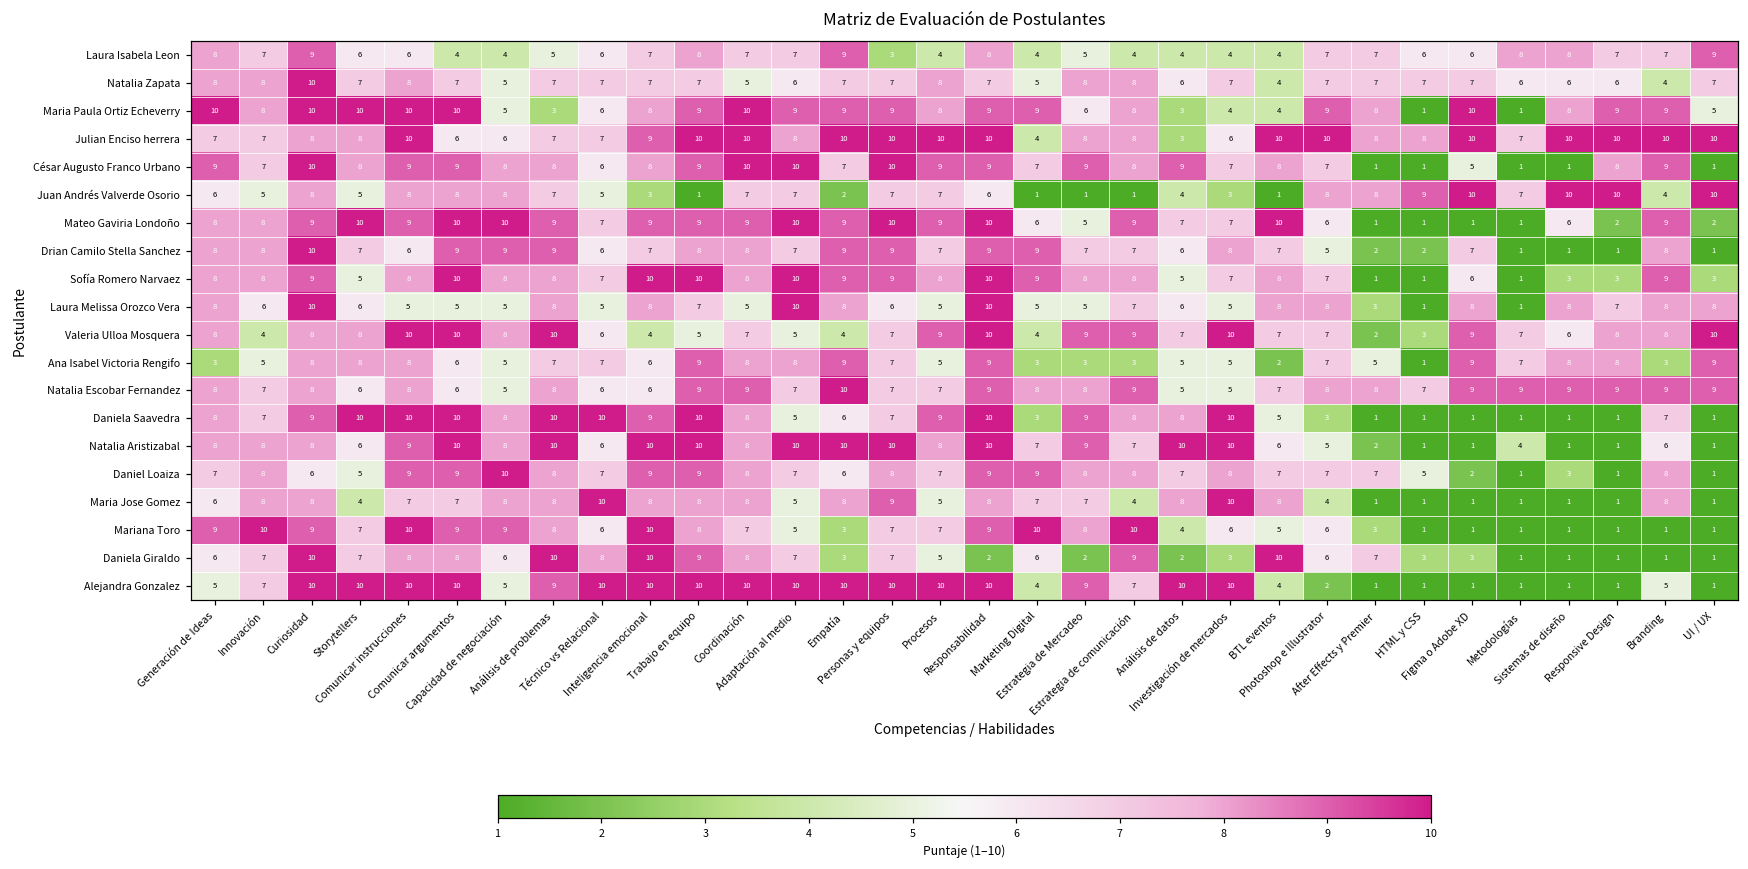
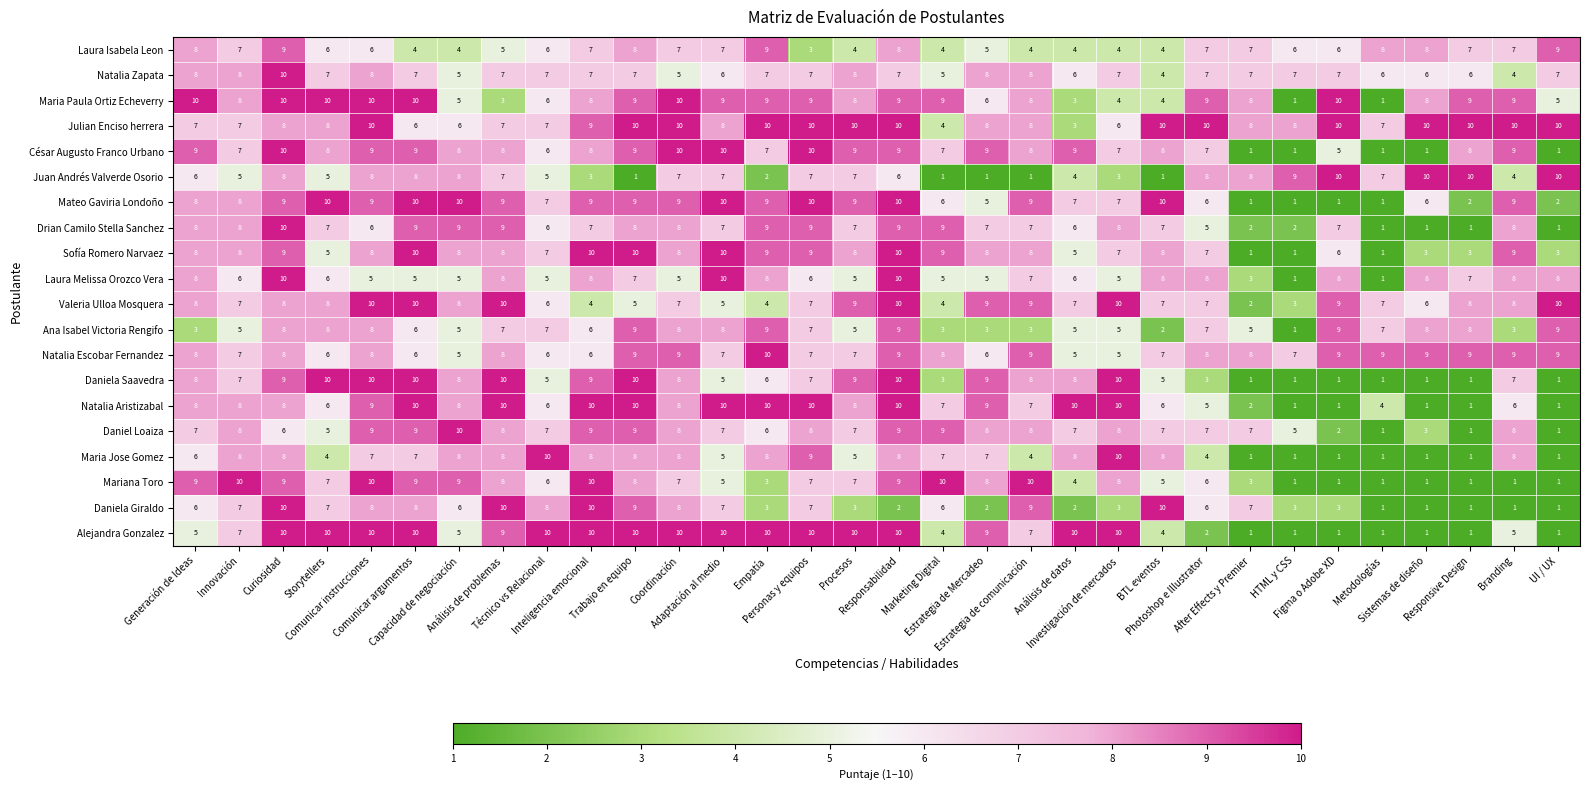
Valeria Ulloa Mosquera, Innovación: 4 -> 7
Natalia Escobar Fernandez, Estrategia de Mercadeo: 8 -> 6
Daniela Saavedra, Técnico vs Relacional: 10 -> 5
Mariana Toro, Investigación de mercados: 6 -> 8
Daniela Giraldo, Procesos: 5 -> 3
